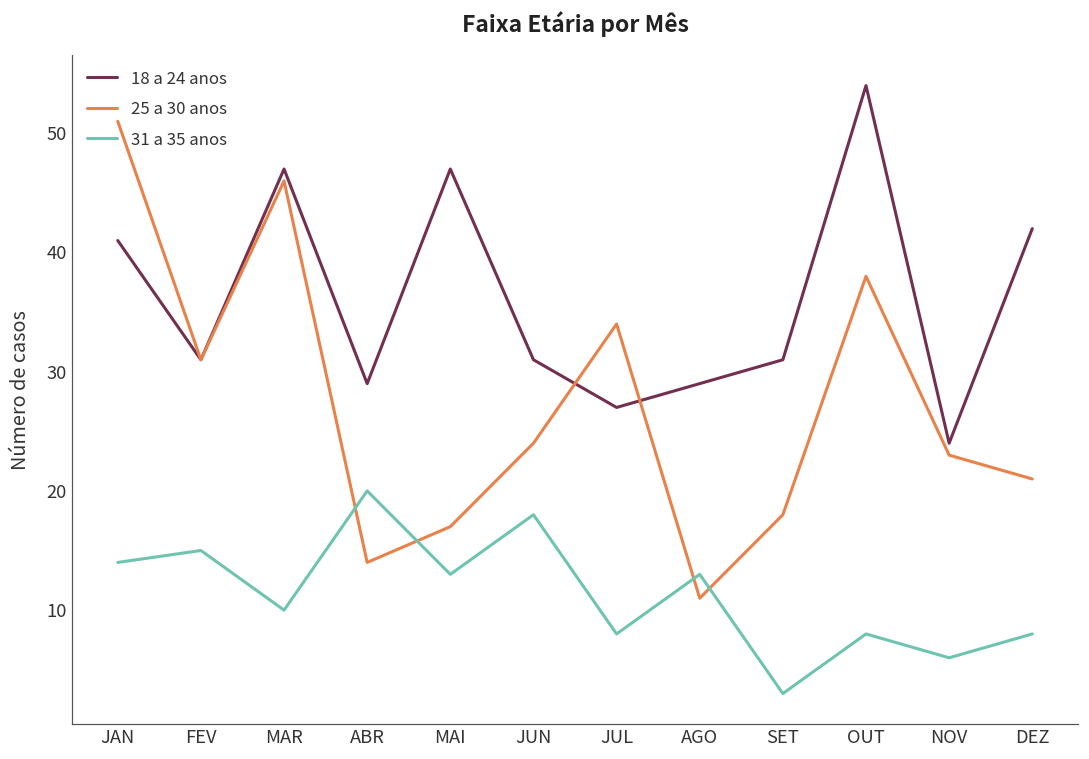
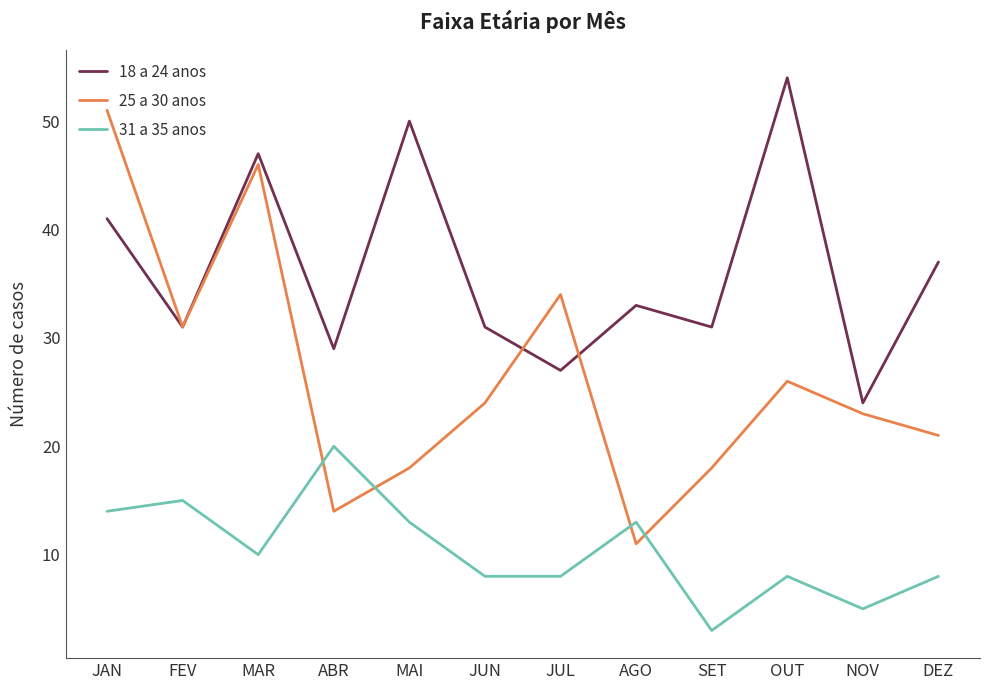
18 a 24 anos, MAI: 47 -> 50
25 a 30 anos, MAI: 17 -> 18
31 a 35 anos, JUN: 18 -> 8
18 a 24 anos, AGO: 29 -> 33
25 a 30 anos, OUT: 38 -> 26
31 a 35 anos, NOV: 6 -> 5
18 a 24 anos, DEZ: 42 -> 37
